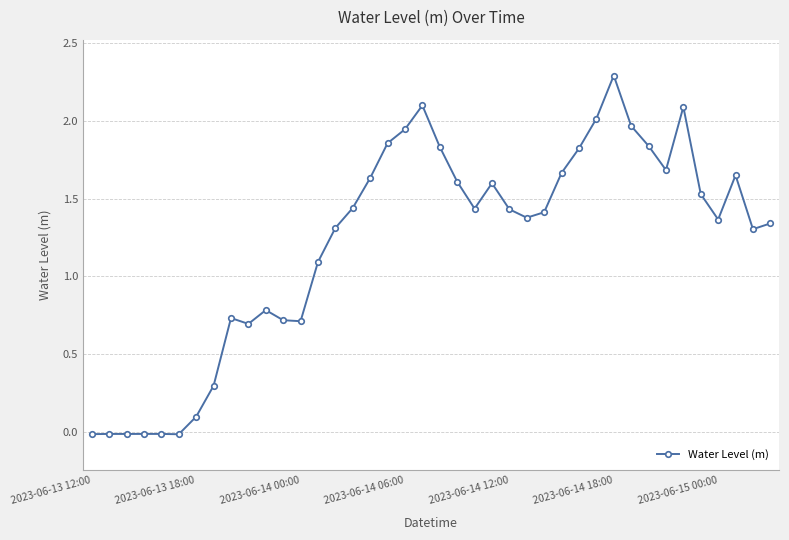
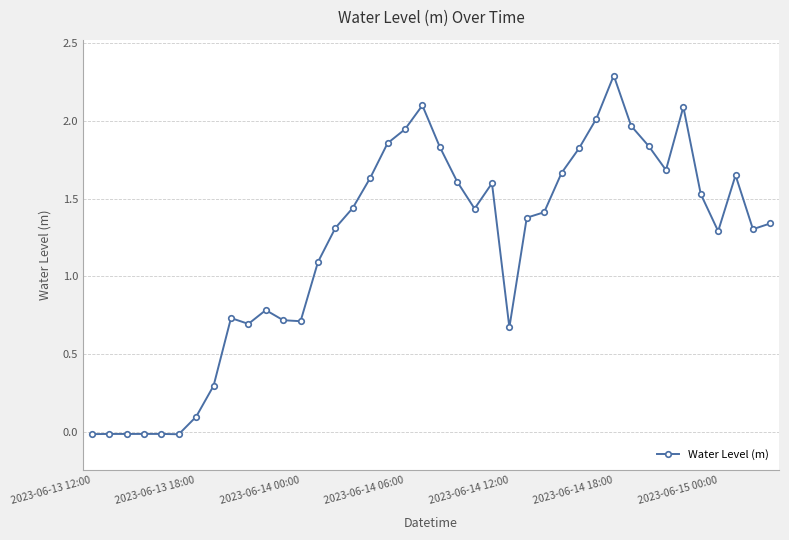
2023-06-14 12:00: 1.43 -> 0.67
2023-06-15 00:00: 1.37 -> 1.29
